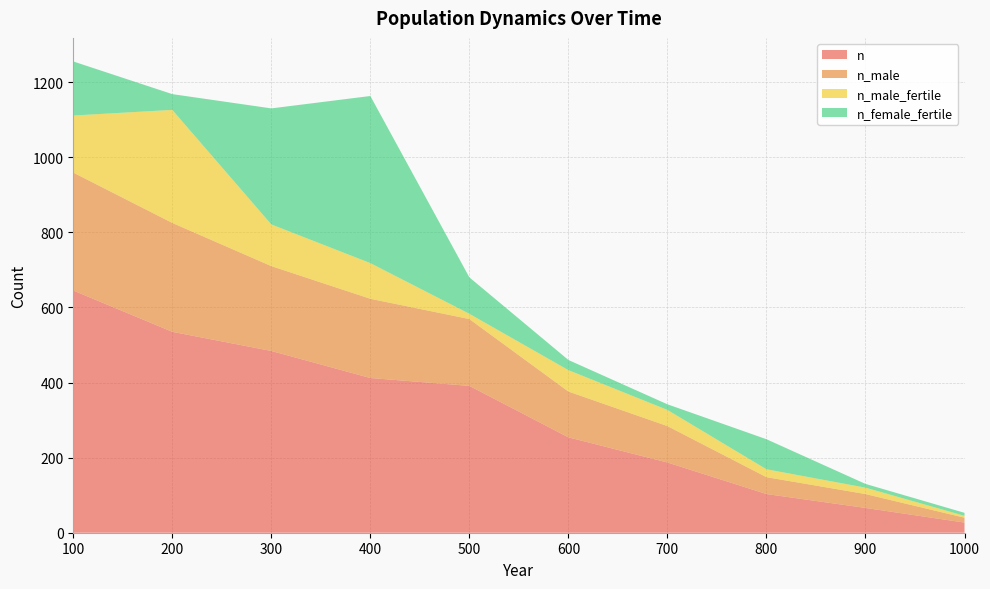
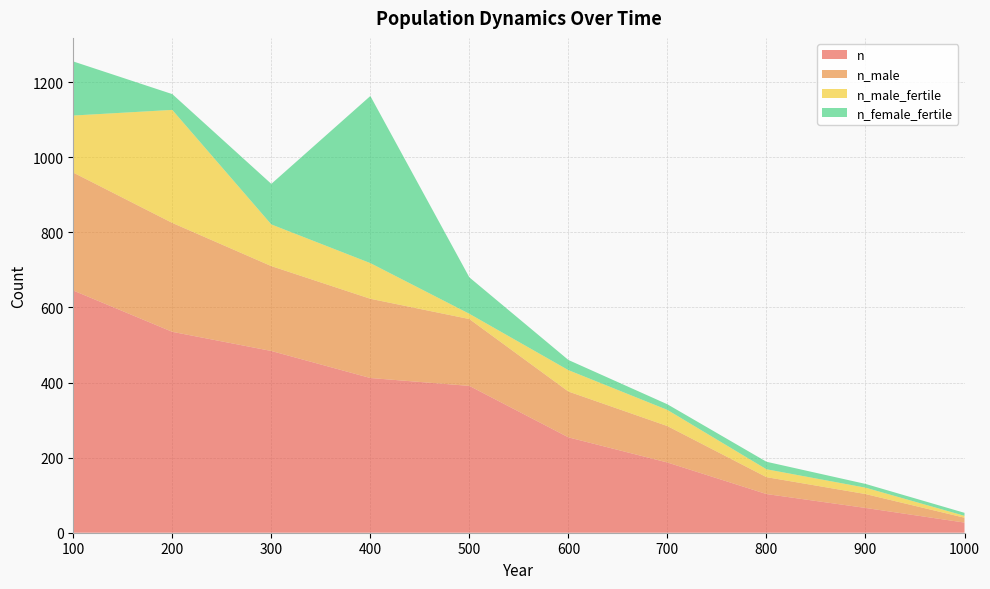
n_female_fertile, 300: 310 -> 110
n_female_fertile, 800: 80 -> 20
